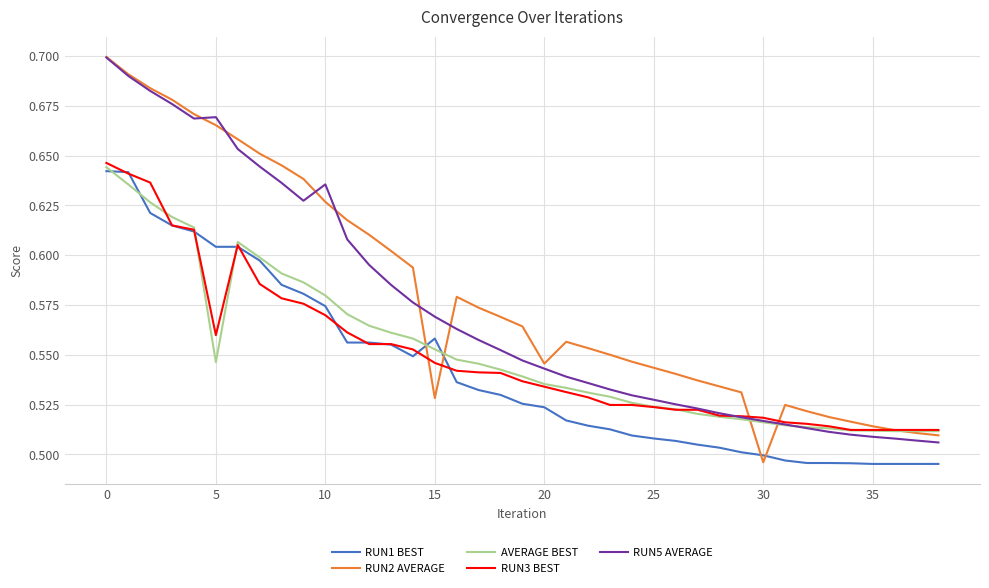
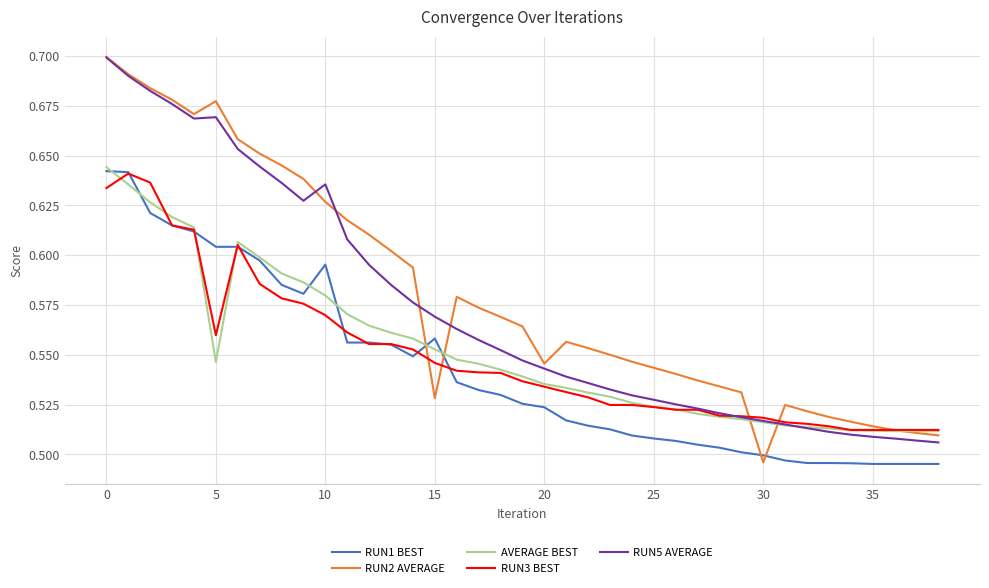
RUN3 BEST, 0: 0.646 -> 0.634
RUN2 AVERAGE, 5: 0.665 -> 0.677
RUN1 BEST, 10: 0.574 -> 0.595
